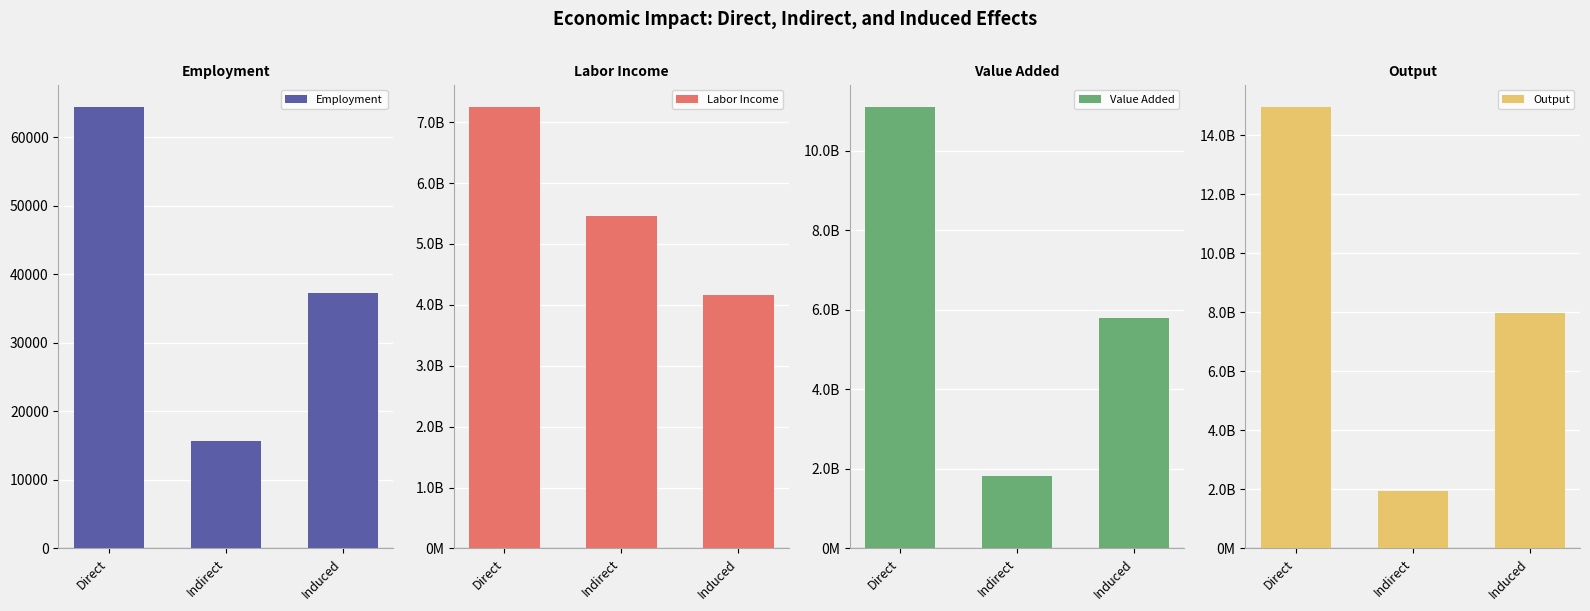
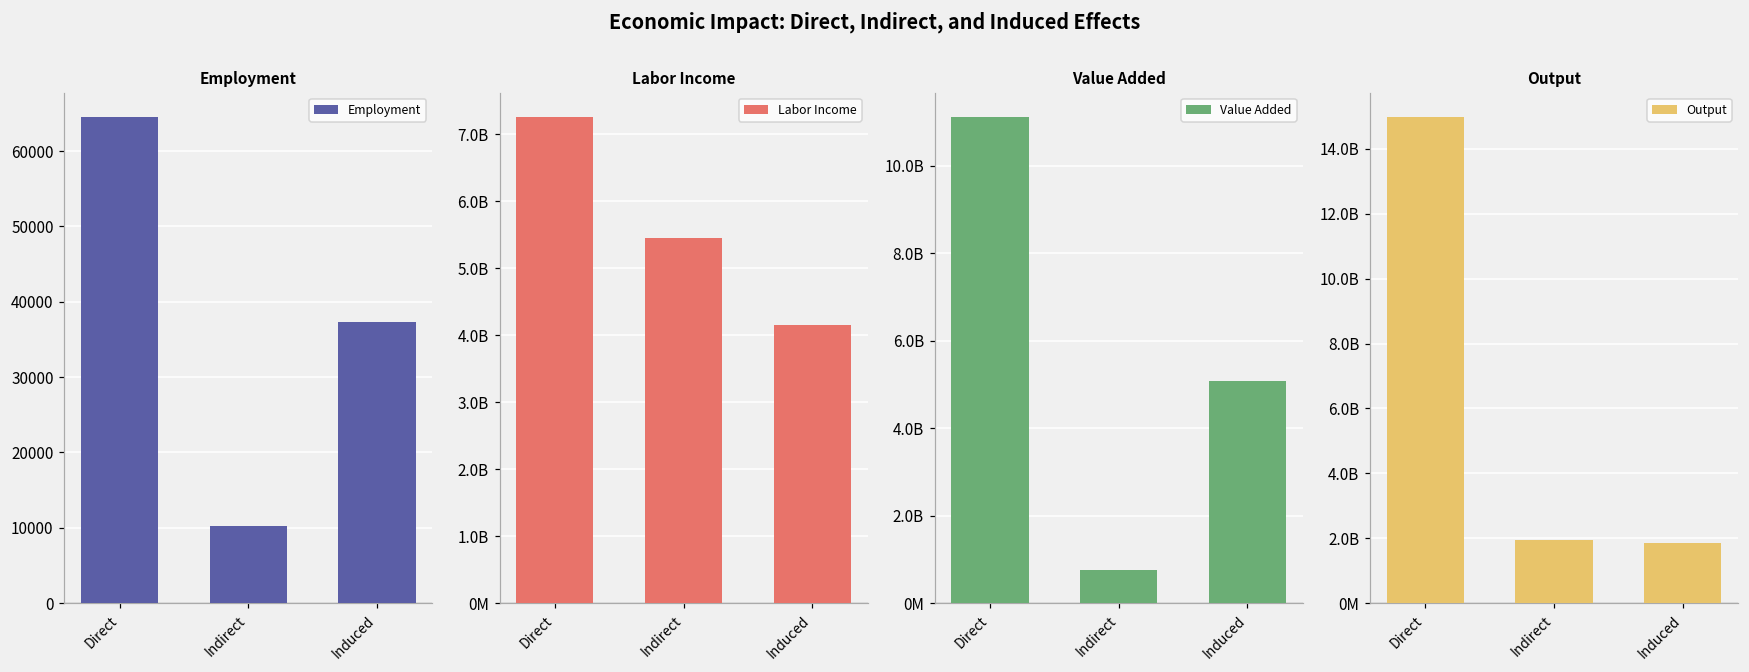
Employment, Indirect: 16000 -> 10000
Value Added, Indirect: 1800000000 -> 800000000
Value Added, Induced: 5800000000 -> 5100000000
Output, Induced: 8000000000 -> 1800000000
